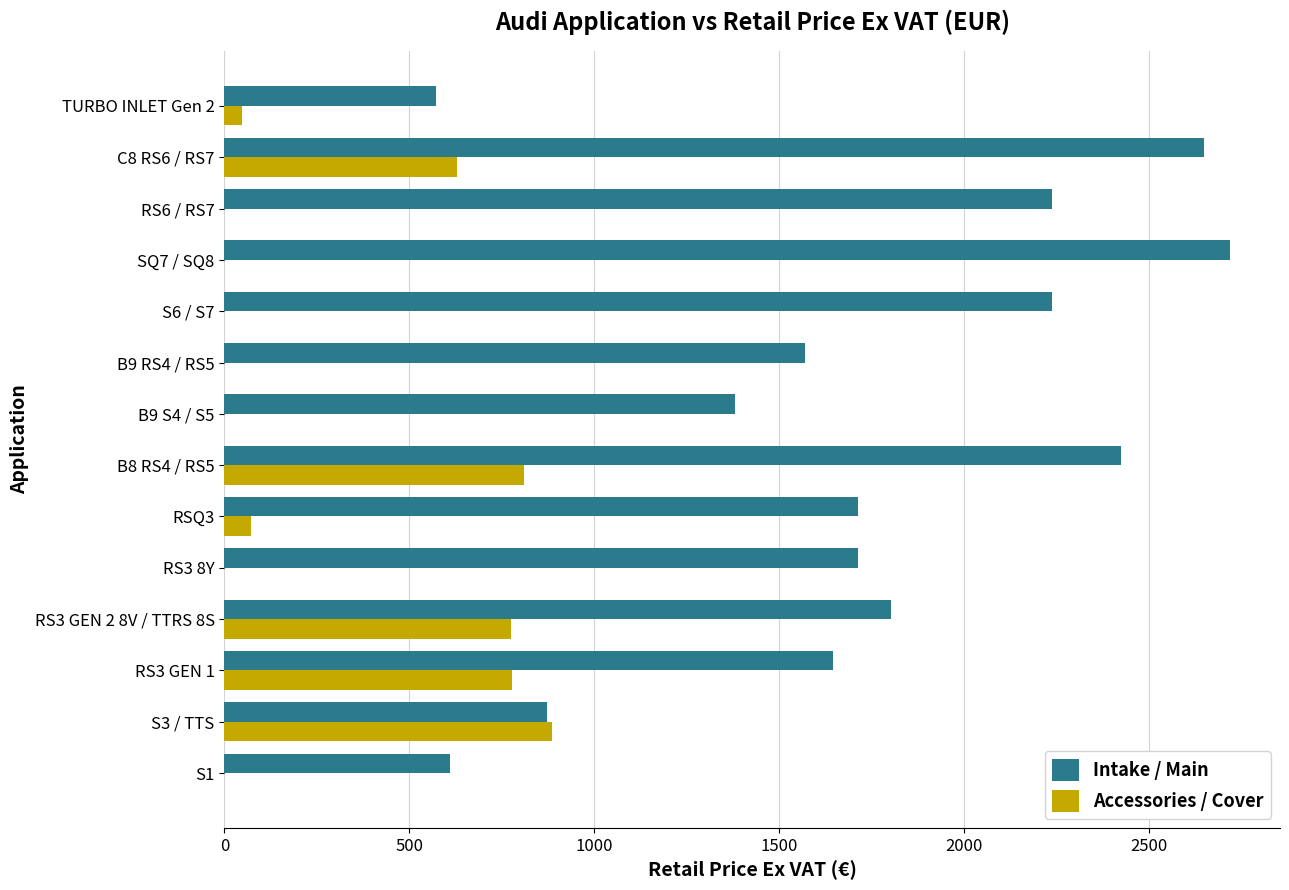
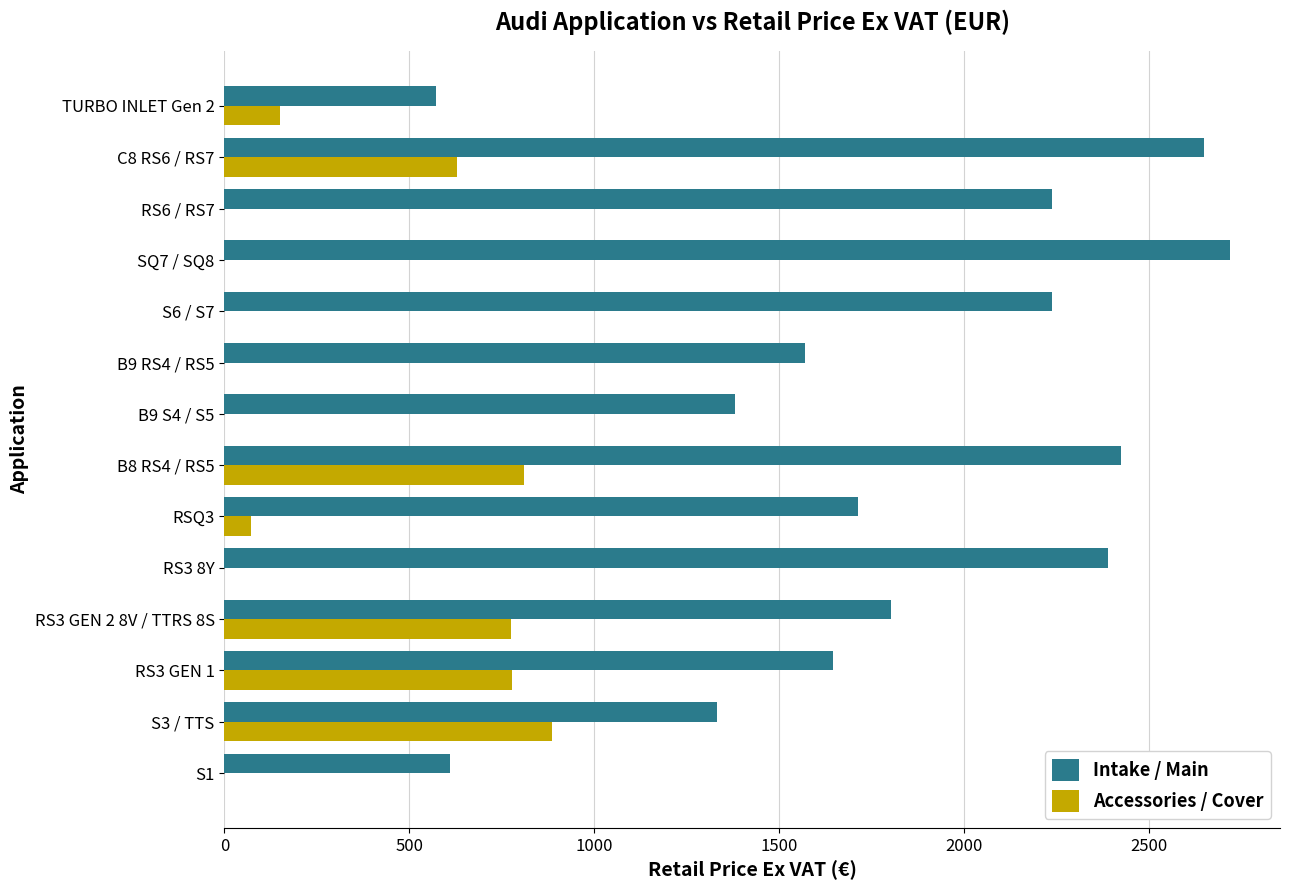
Accessories / Cover, TURBO INLET Gen 2: 50 -> 150
Intake / Main, RS3 8Y: 1710 -> 2390
Intake / Main, S3 / TTS: 870 -> 1330
